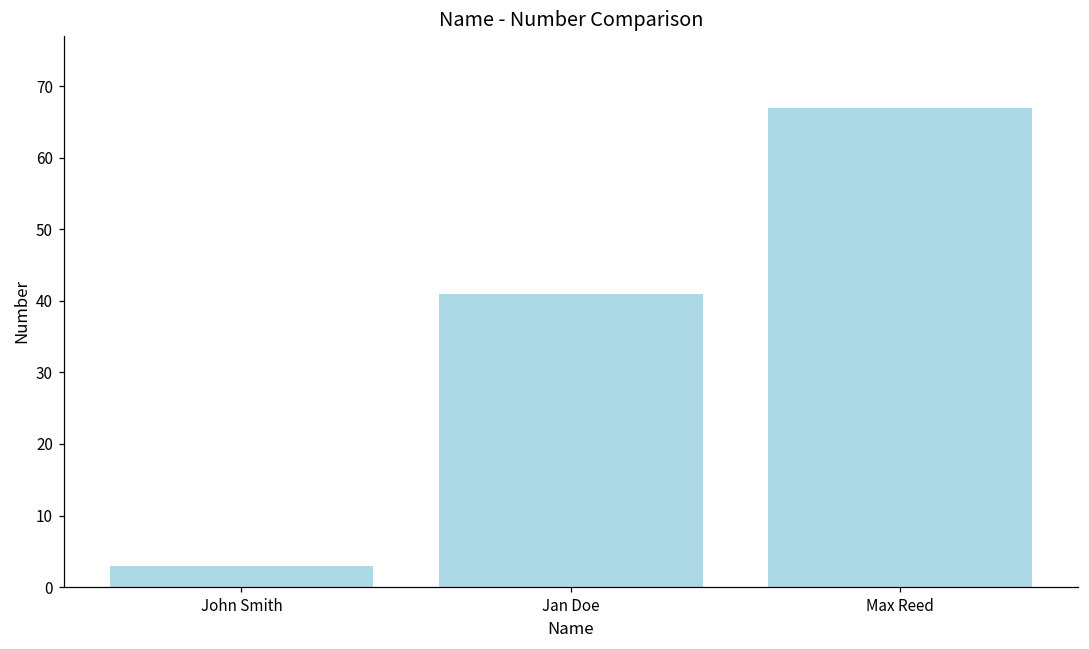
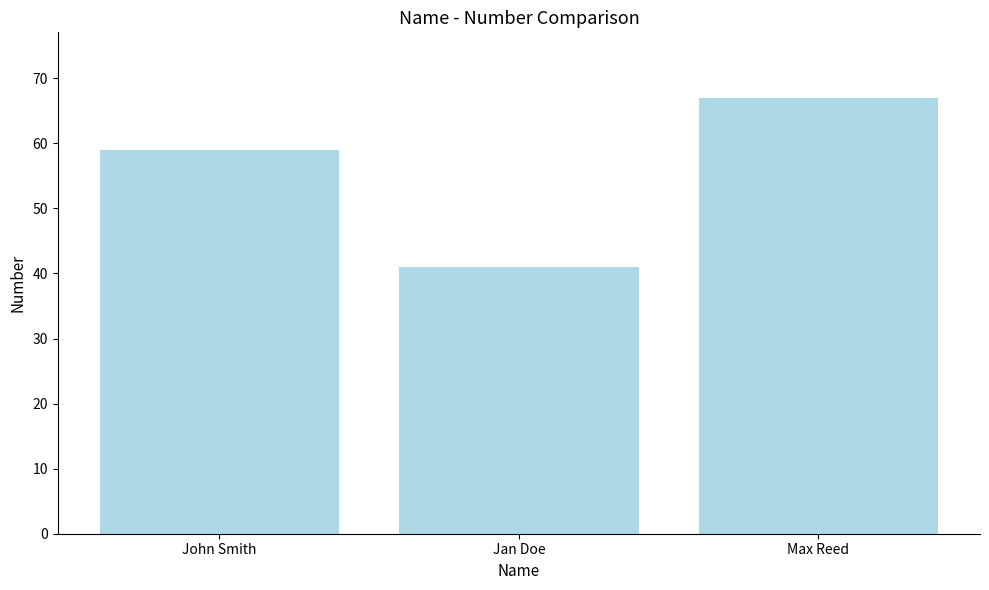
John Smith: 3 -> 59
